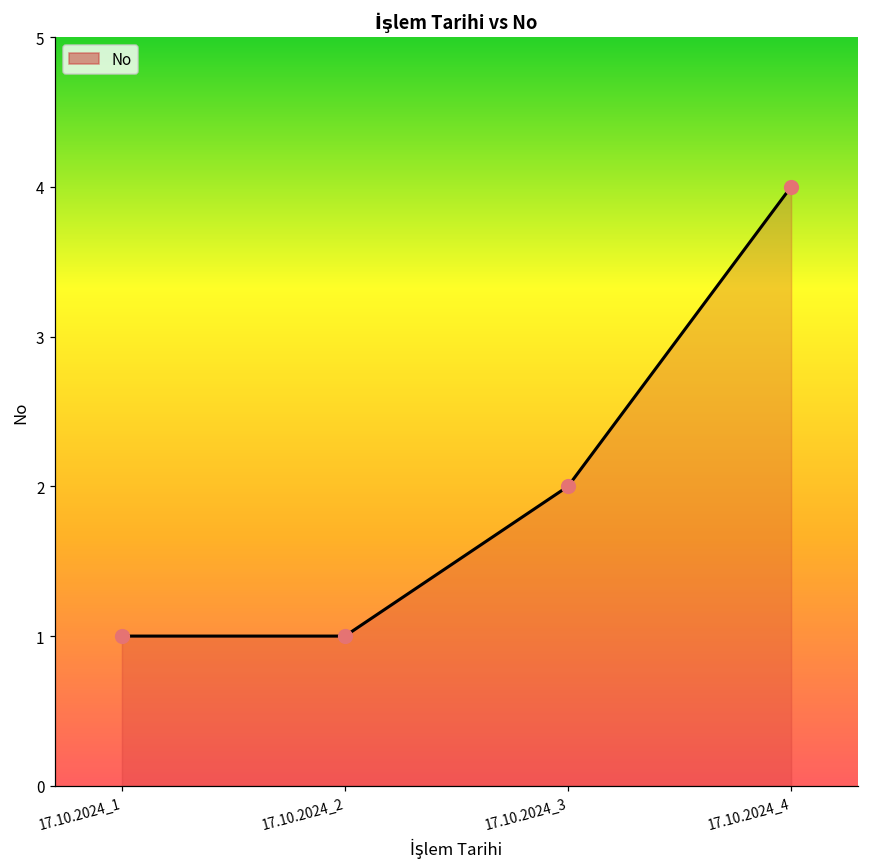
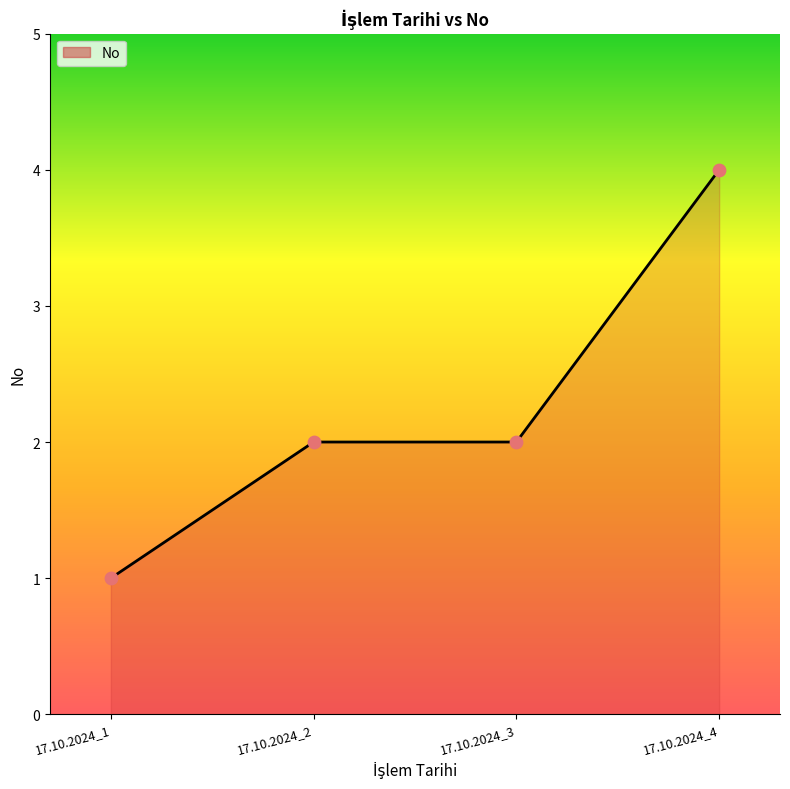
17.10.2024_2: 1 -> 2
